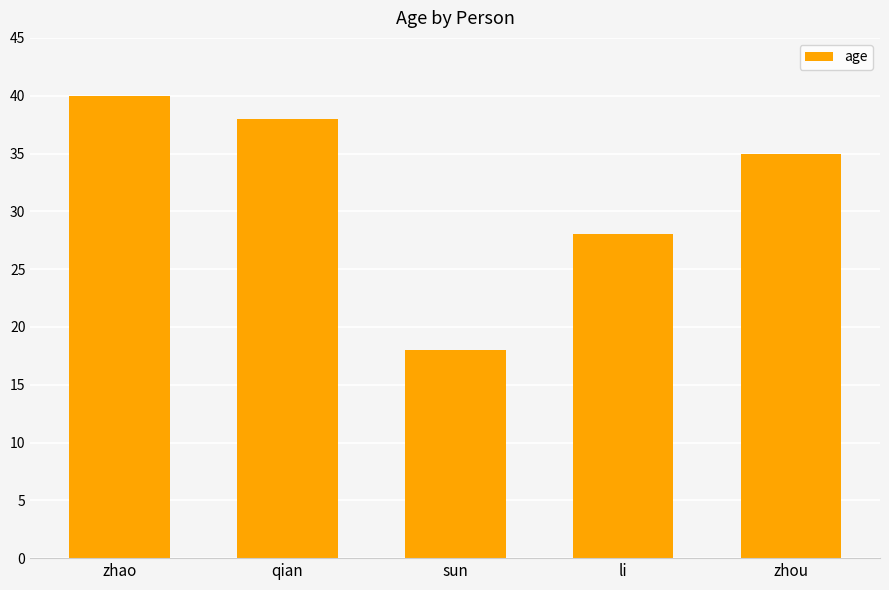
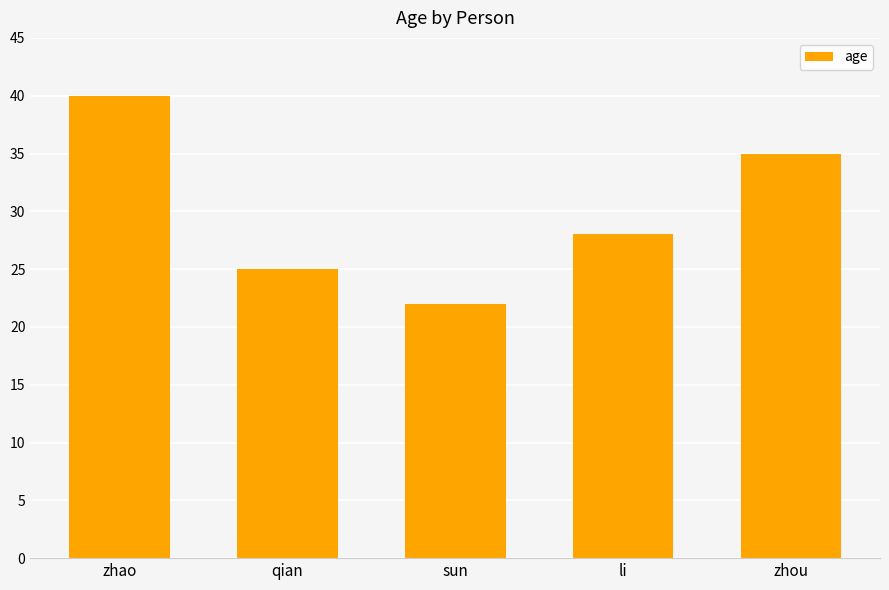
qian: 38 -> 25
sun: 18 -> 22
